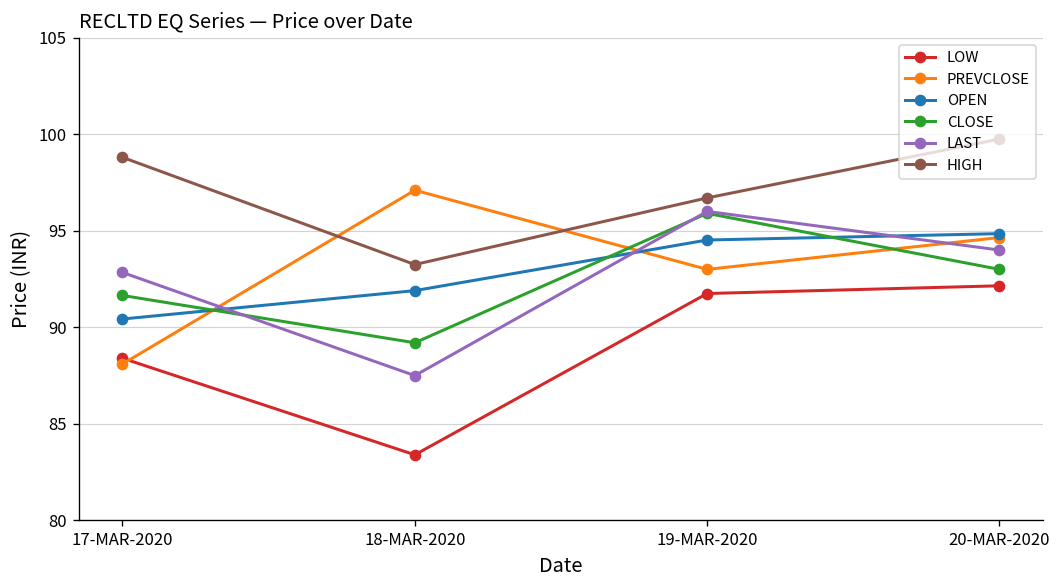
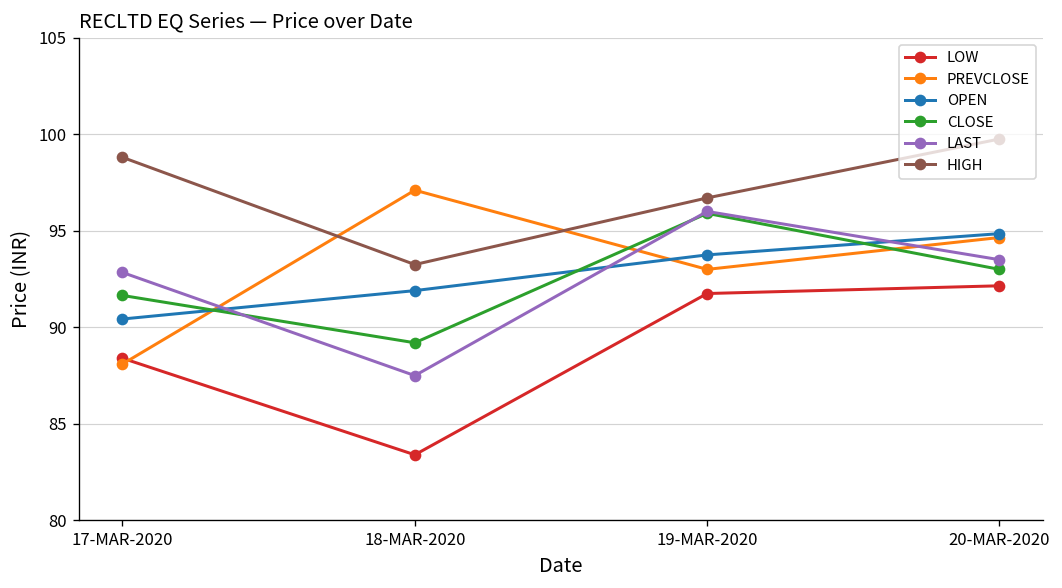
OPEN, 19-MAR-2020: 94.5 -> 93.8
LAST, 20-MAR-2020: 94.0 -> 93.5
